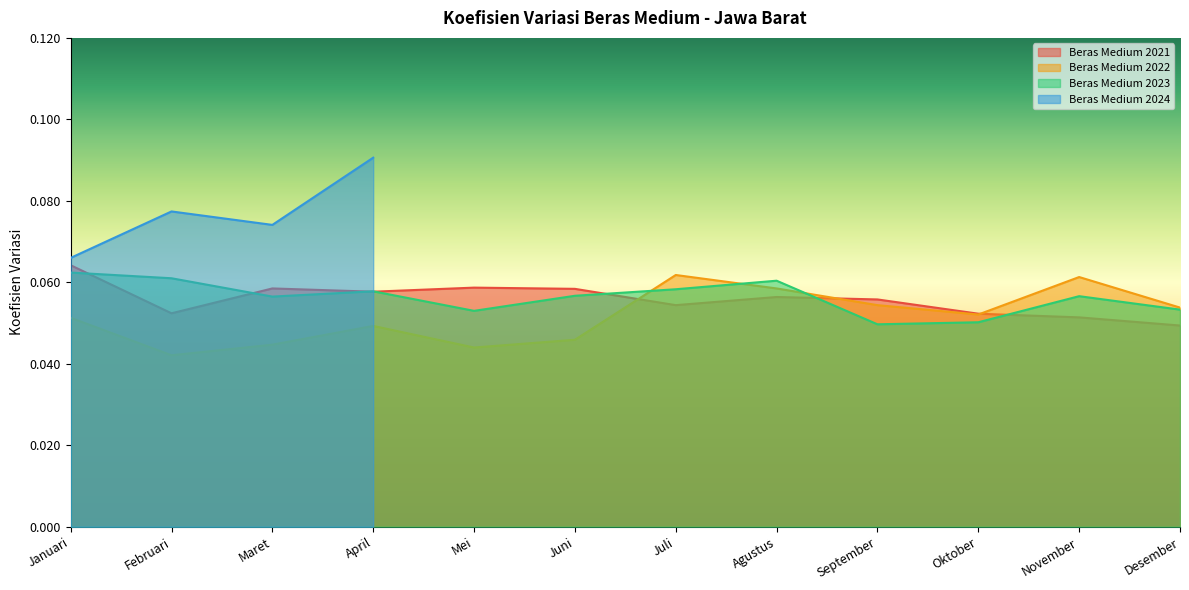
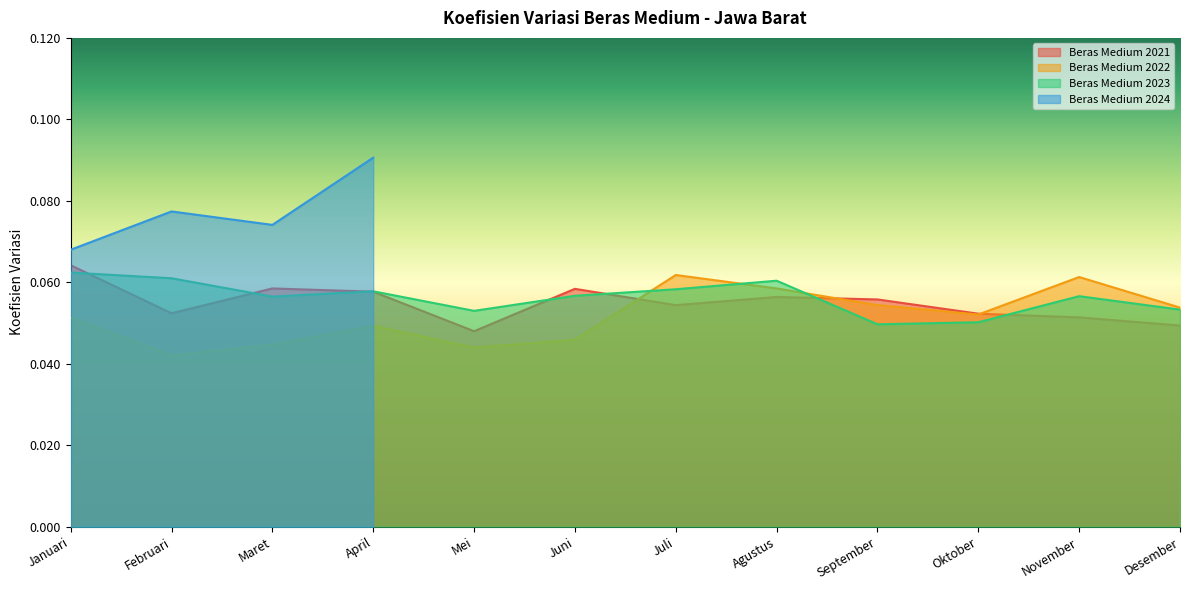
Beras Medium 2024, Januari: 0.066 -> 0.068
Beras Medium 2021, Mei: 0.059 -> 0.048
